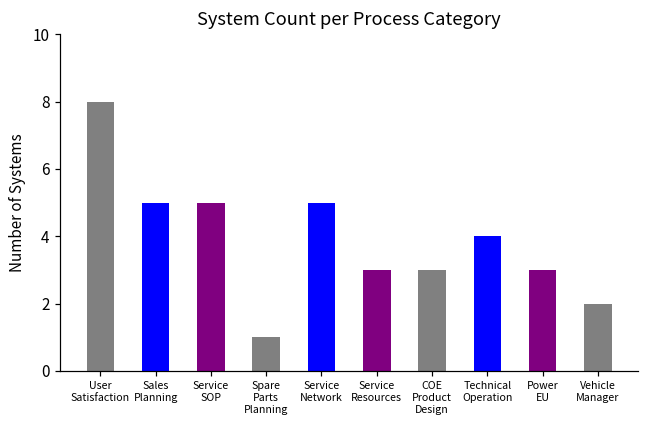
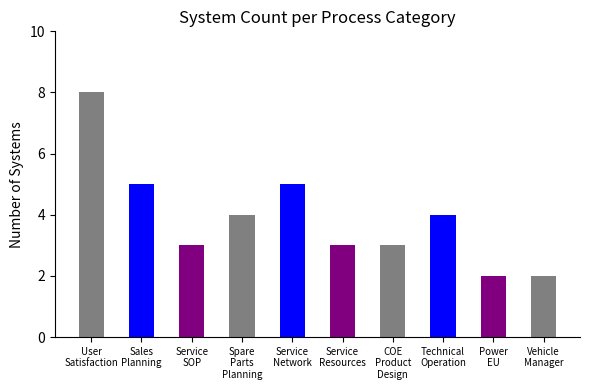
Service SOP: 5 -> 3
Spare Parts Planning: 1 -> 4
Power EU: 3 -> 2
